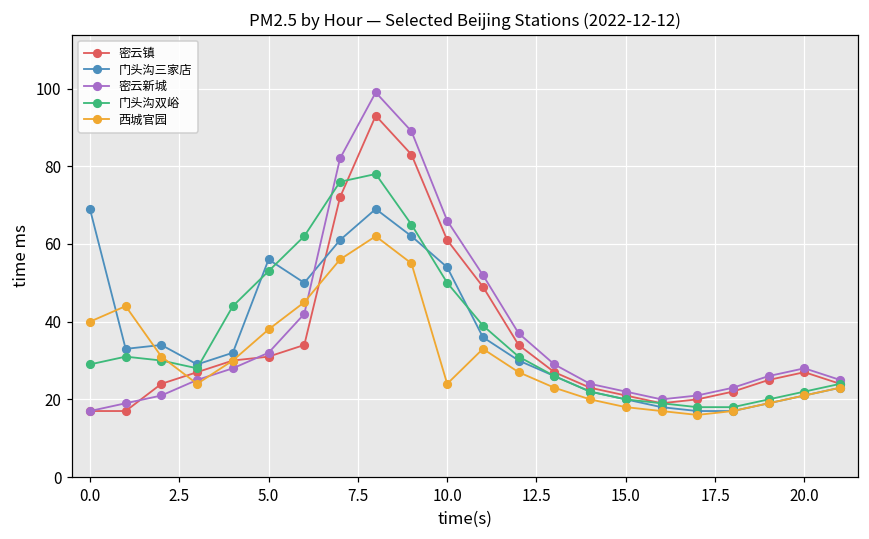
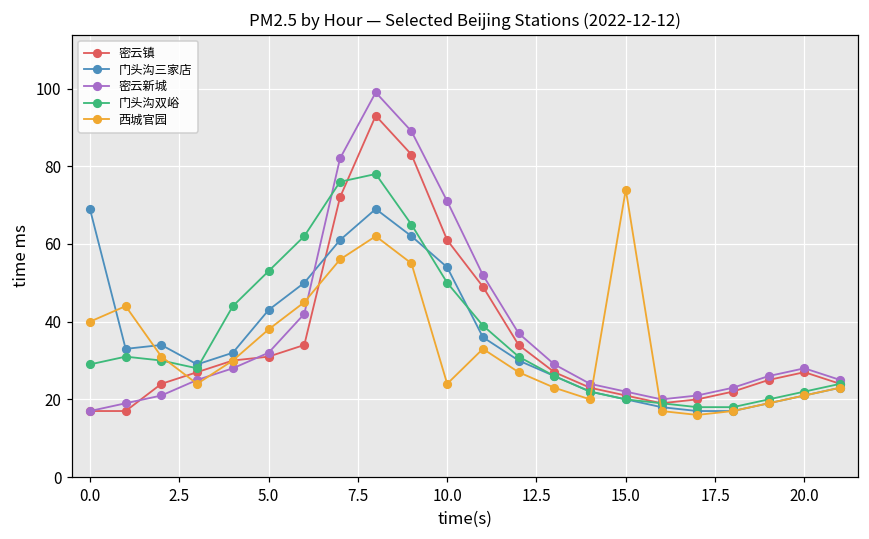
门头沟三家店, 5.0: 56 -> 43
密云新城, 10.0: 66 -> 71
西城官园, 15.0: 18 -> 74
